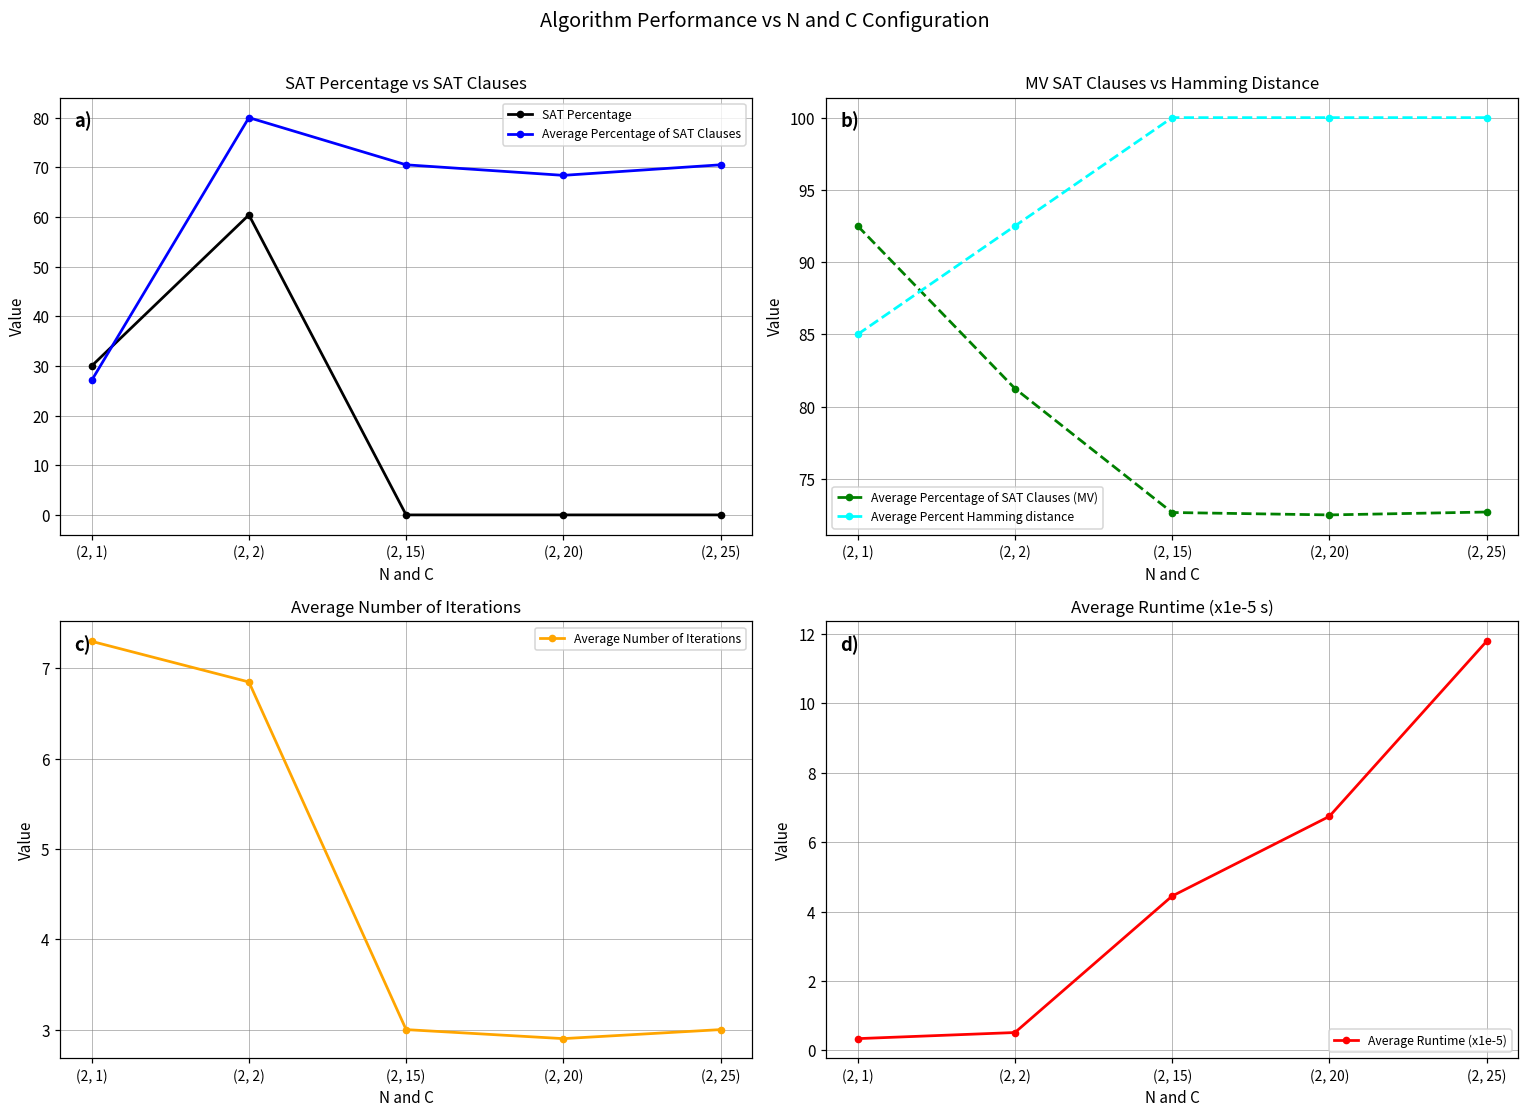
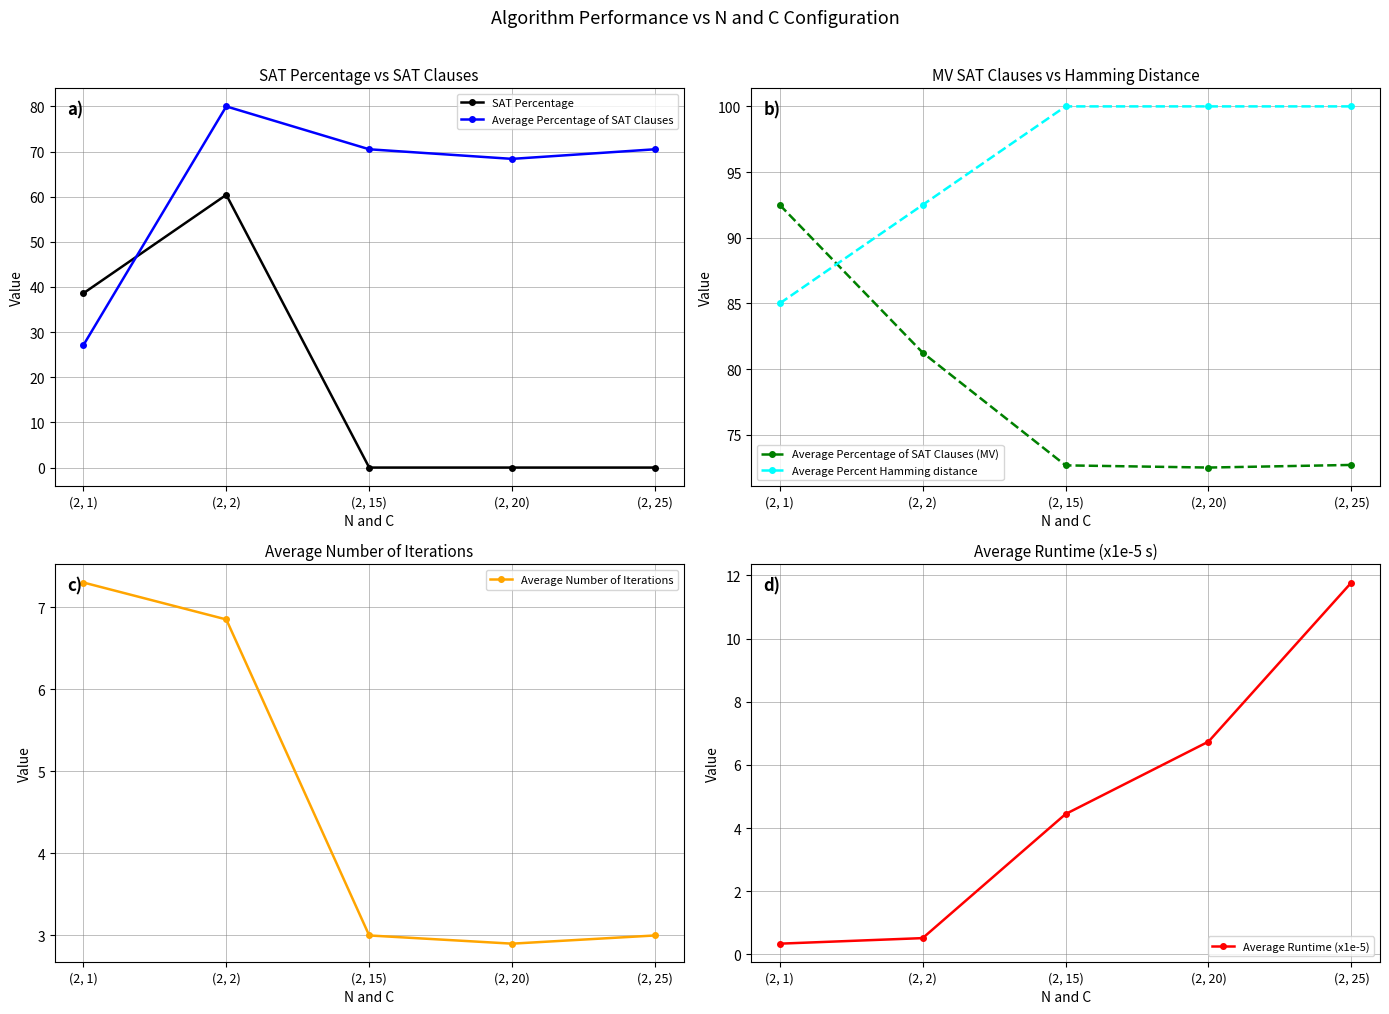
SAT Percentage vs SAT Clauses, SAT Percentage, (2, 1): 30 -> 39
